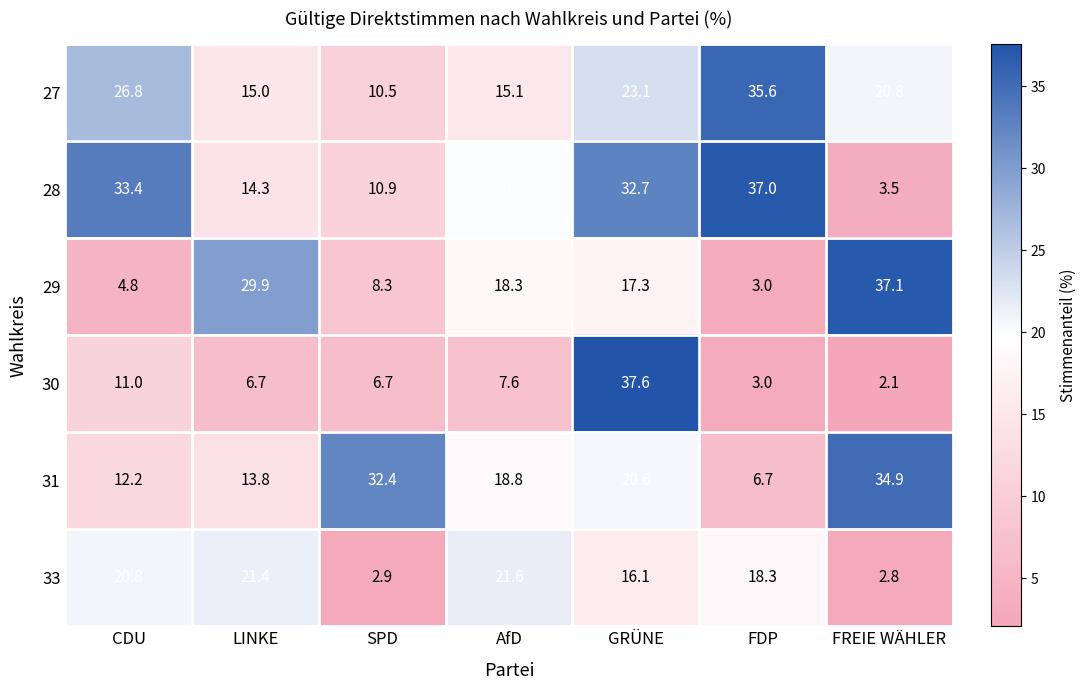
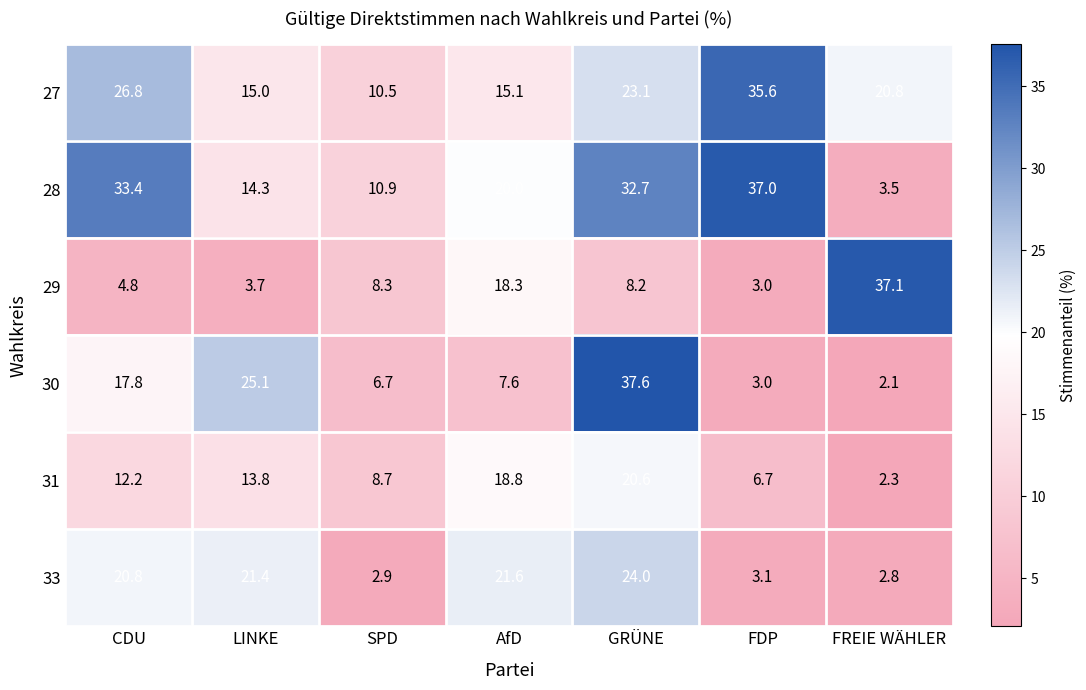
29, LINKE: 29.9 -> 3.7
29, GRÜNE: 17.3 -> 8.2
30, CDU: 11.0 -> 17.8
30, LINKE: 6.7 -> 25.1
31, SPD: 32.4 -> 8.7
31, FREIE WÄHLER: 34.9 -> 2.3
33, GRÜNE: 16.1 -> 24.0
33, FDP: 18.3 -> 3.1
